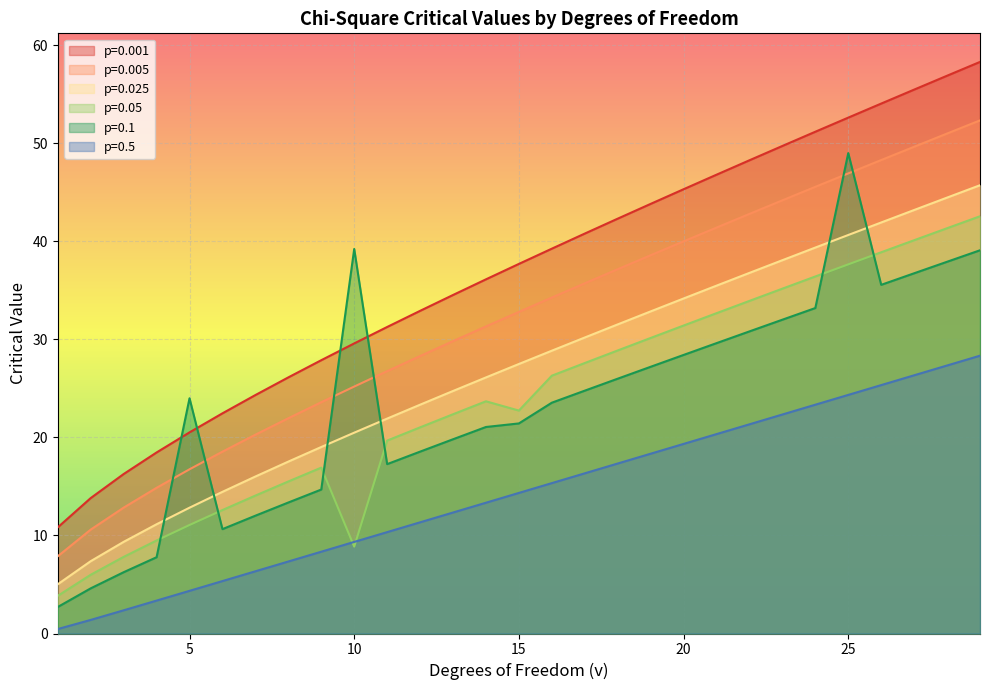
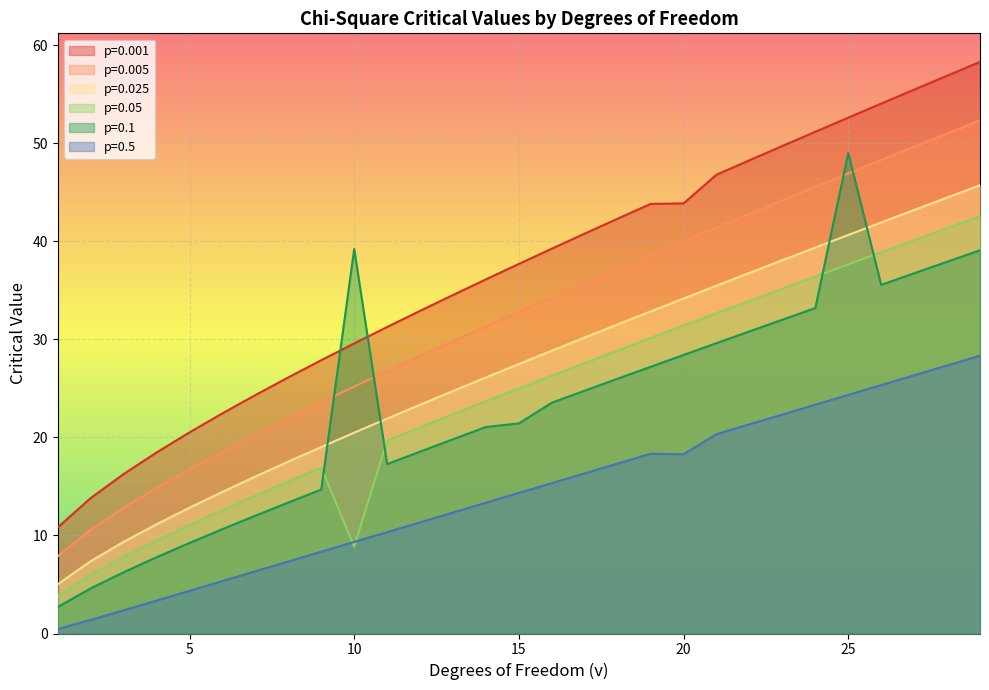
p=0.1, 5: 24 -> 9
p=0.05, 15: 23 -> 25
p=0.001, 20: 45 -> 44
p=0.5, 20: 19 -> 18
